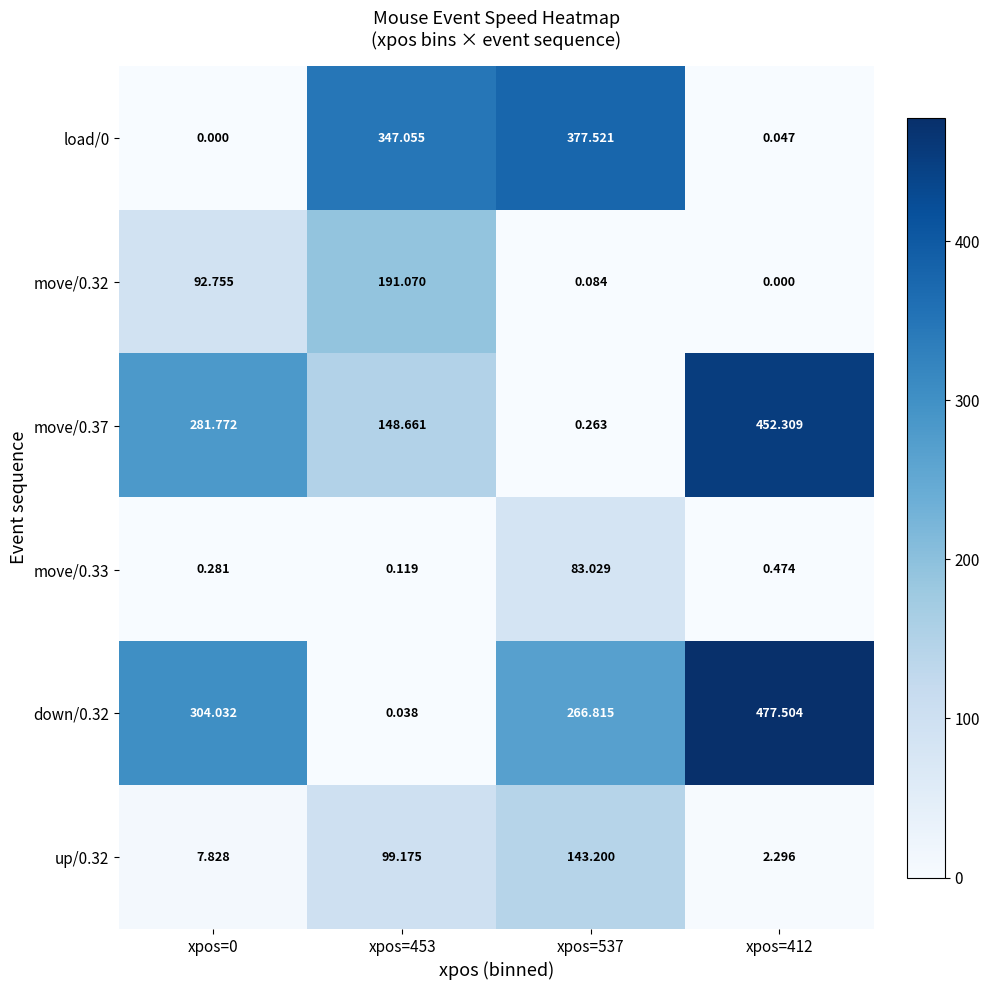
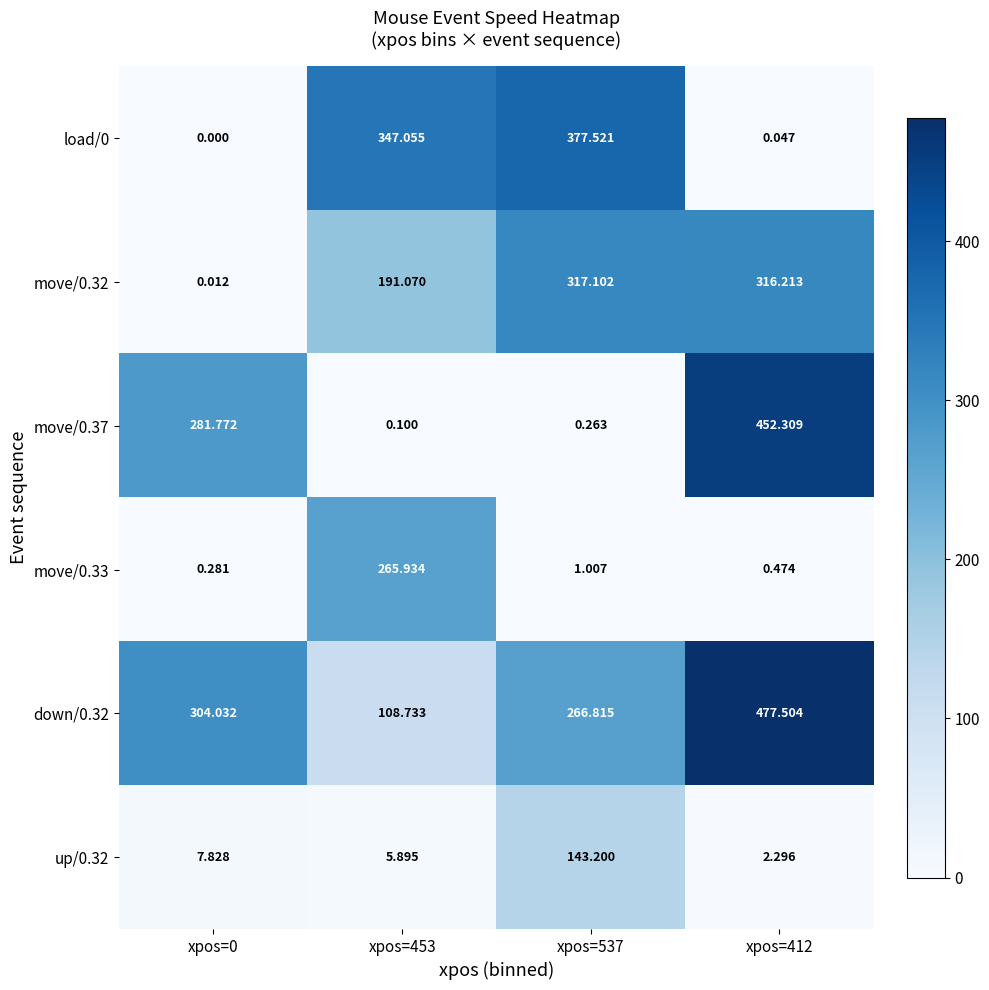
move/0.32, xpos=0: 92.755 -> 0.012
move/0.32, xpos=537: 0.084 -> 317.102
move/0.32, xpos=412: 0.000 -> 316.213
move/0.37, xpos=453: 148.661 -> 0.100
move/0.33, xpos=453: 0.119 -> 265.934
move/0.33, xpos=537: 83.029 -> 1.007
down/0.32, xpos=453: 0.038 -> 108.733
up/0.32, xpos=453: 99.175 -> 5.895
